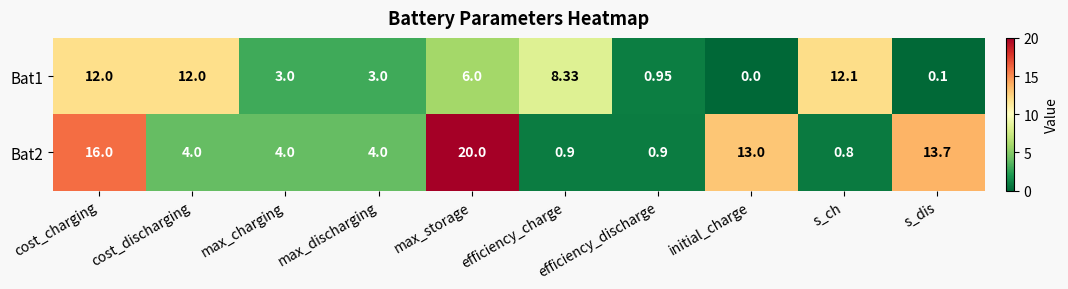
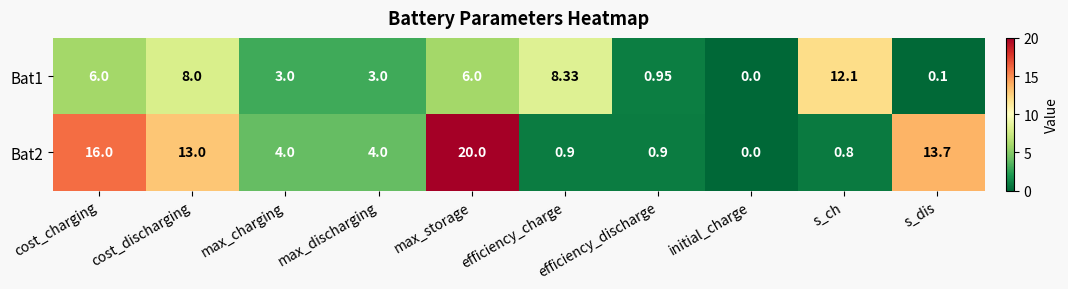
Bat1, cost_charging: 12.0 -> 6.0
Bat1, cost_discharging: 12.0 -> 8.0
Bat2, cost_discharging: 4.0 -> 13.0
Bat2, initial_charge: 13.0 -> 0.0
